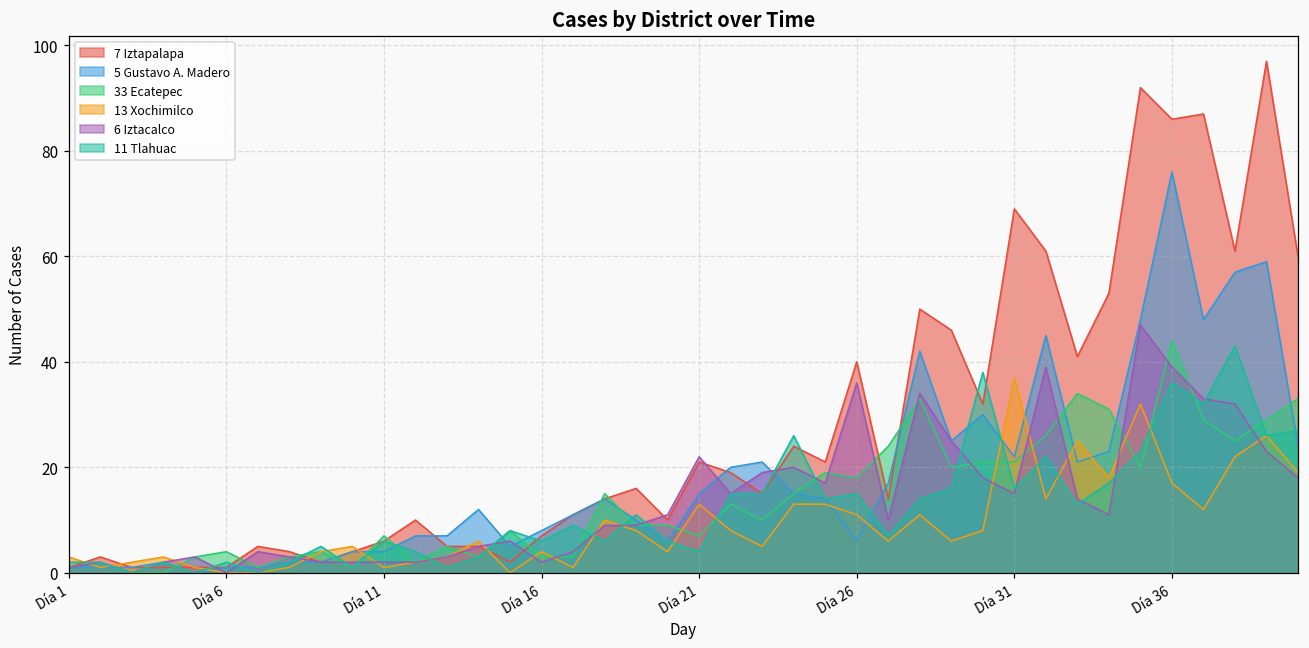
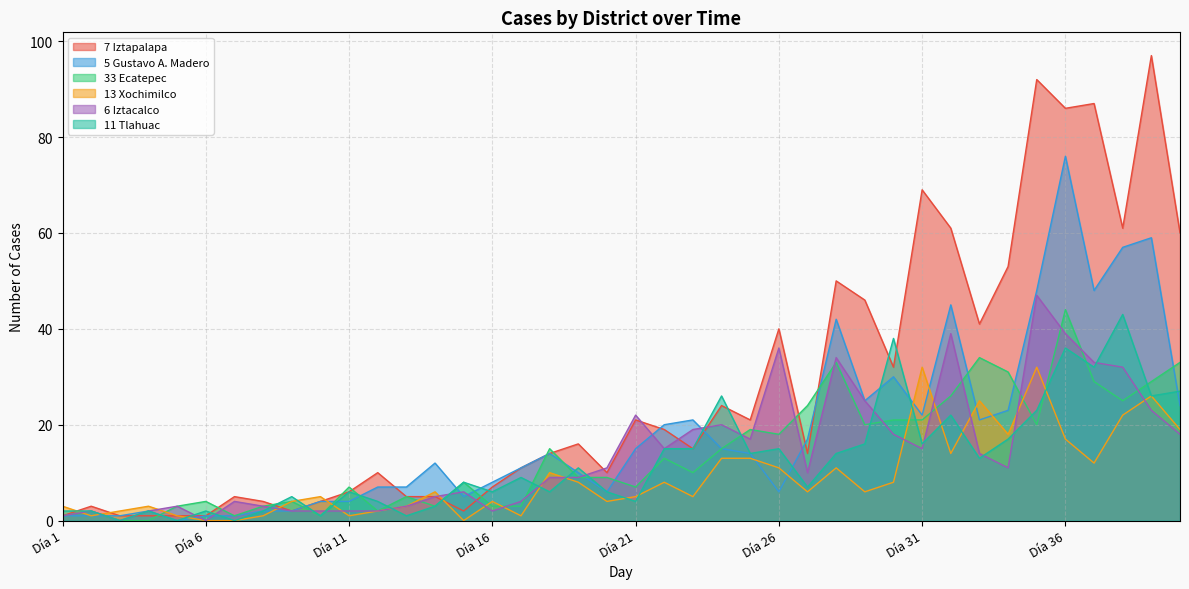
13 Xochimilco, Día 21: 13 -> 5
13 Xochimilco, Día 31: 37 -> 32
